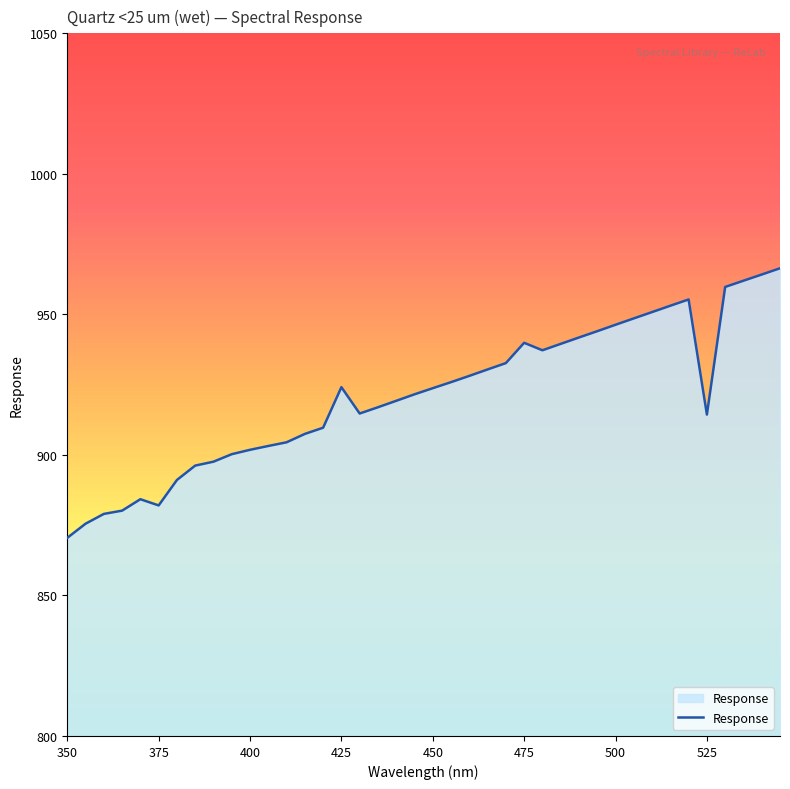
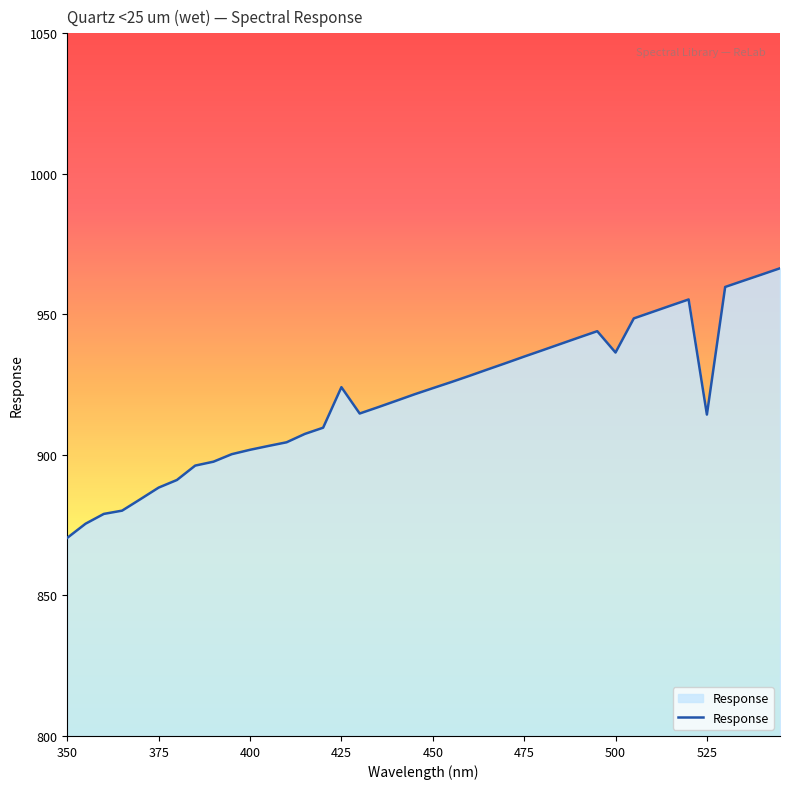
375: 882 -> 888
475: 940 -> 935
500: 946 -> 936
